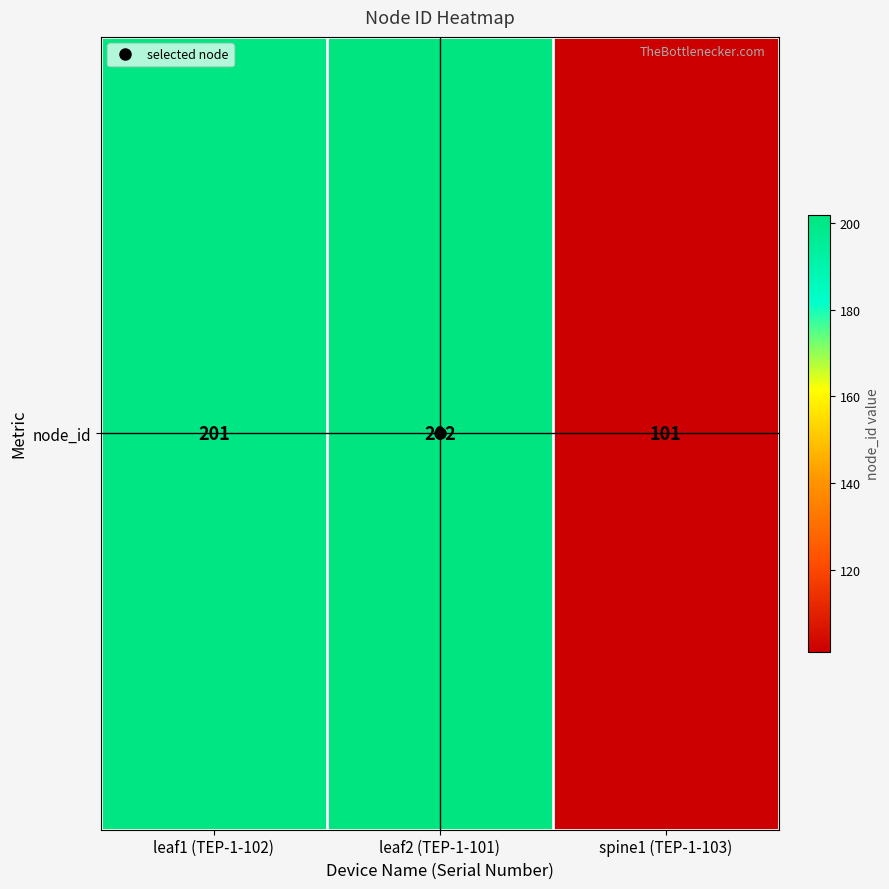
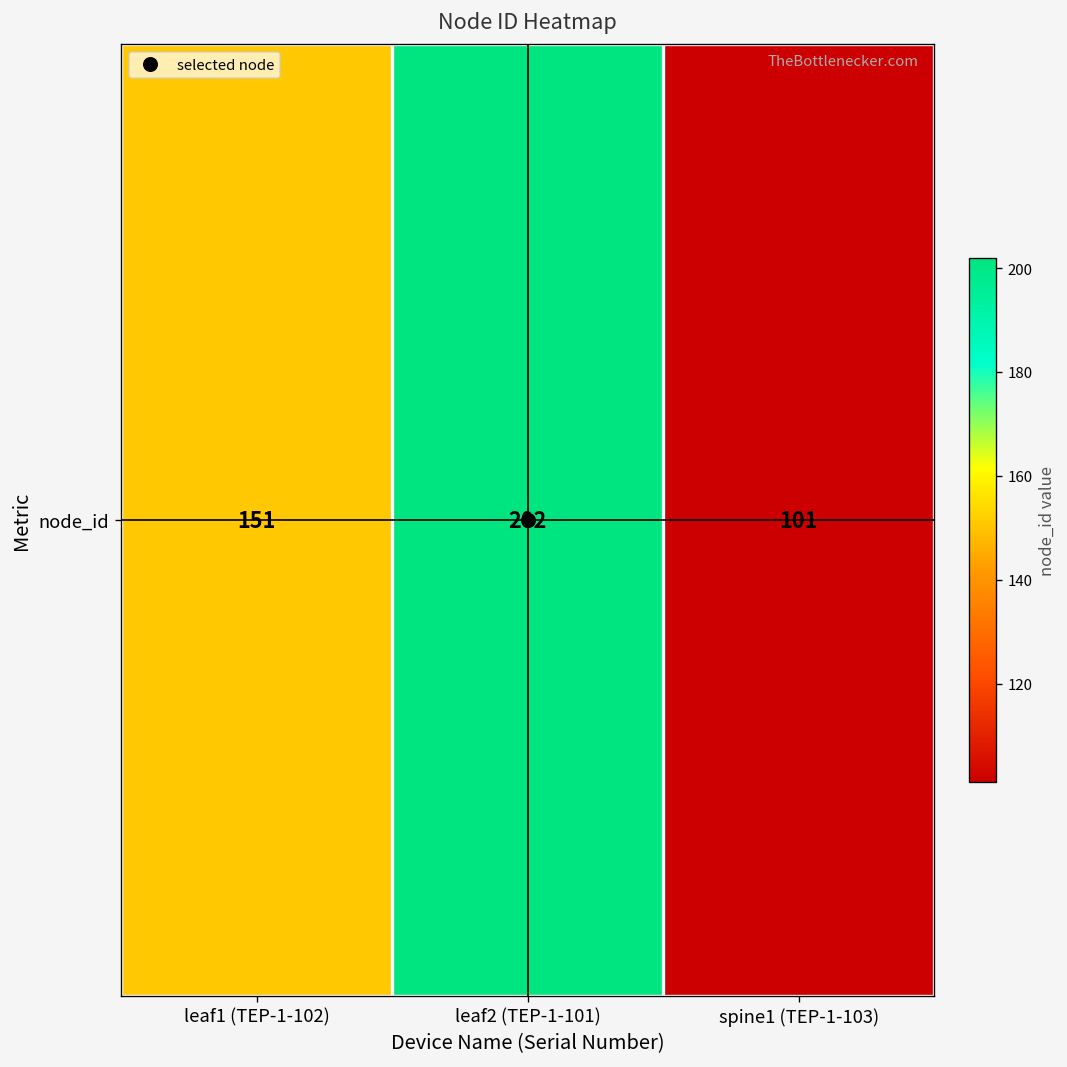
node_id, leaf1 (TEP-1-102): 201 -> 151
